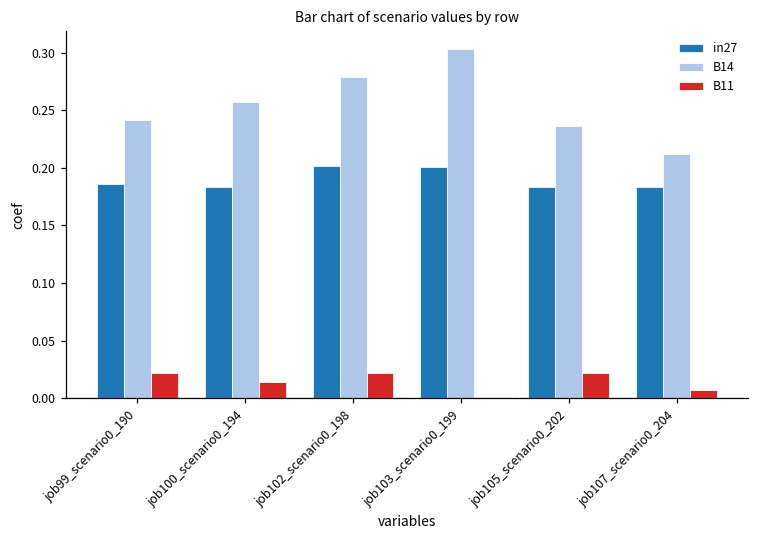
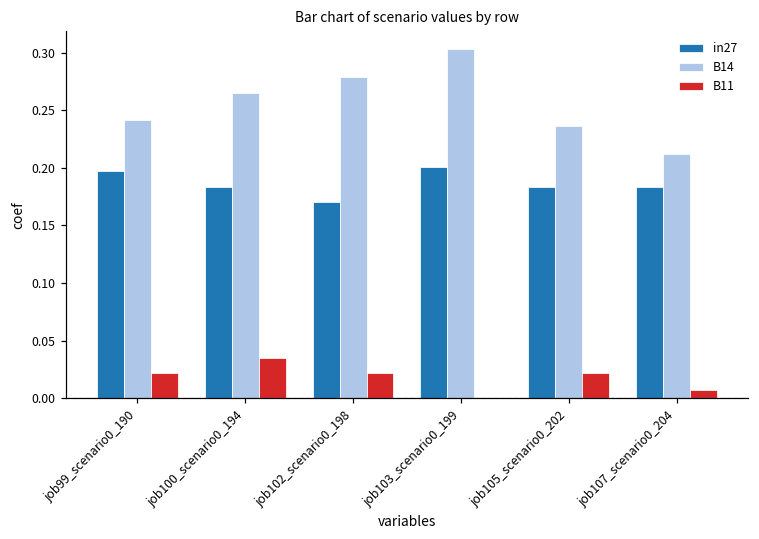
in27, job99_scenario0_190: 0.186 -> 0.197
B14, job100_scenario0_194: 0.257 -> 0.265
B11, job100_scenario0_194: 0.014 -> 0.035
in27, job102_scenario0_198: 0.202 -> 0.171
